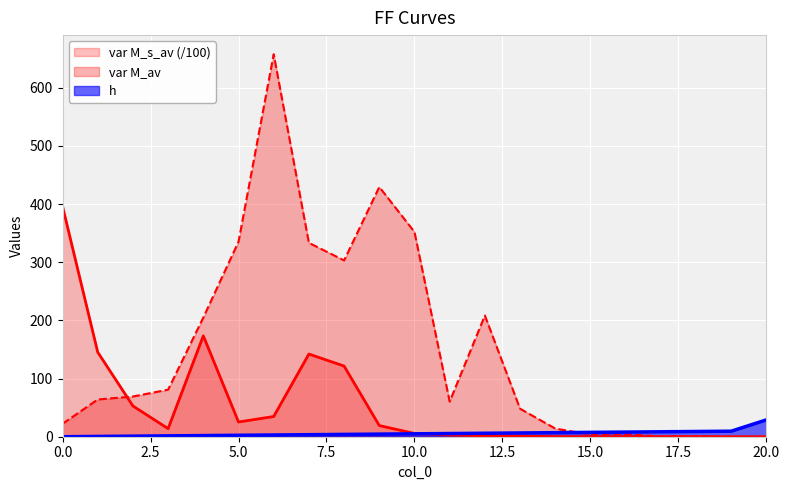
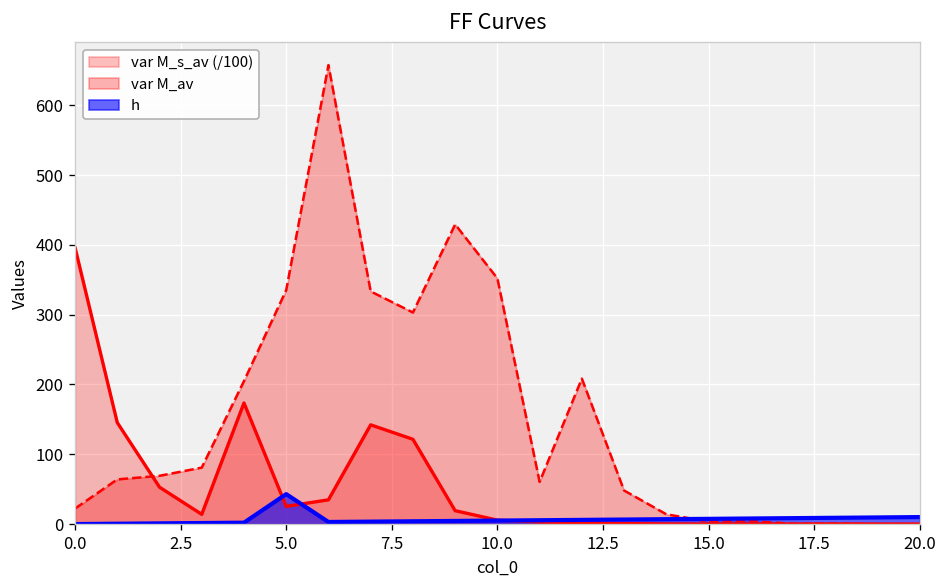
h, 5.0: 0 -> 40
h, 20.0: 30 -> 10
